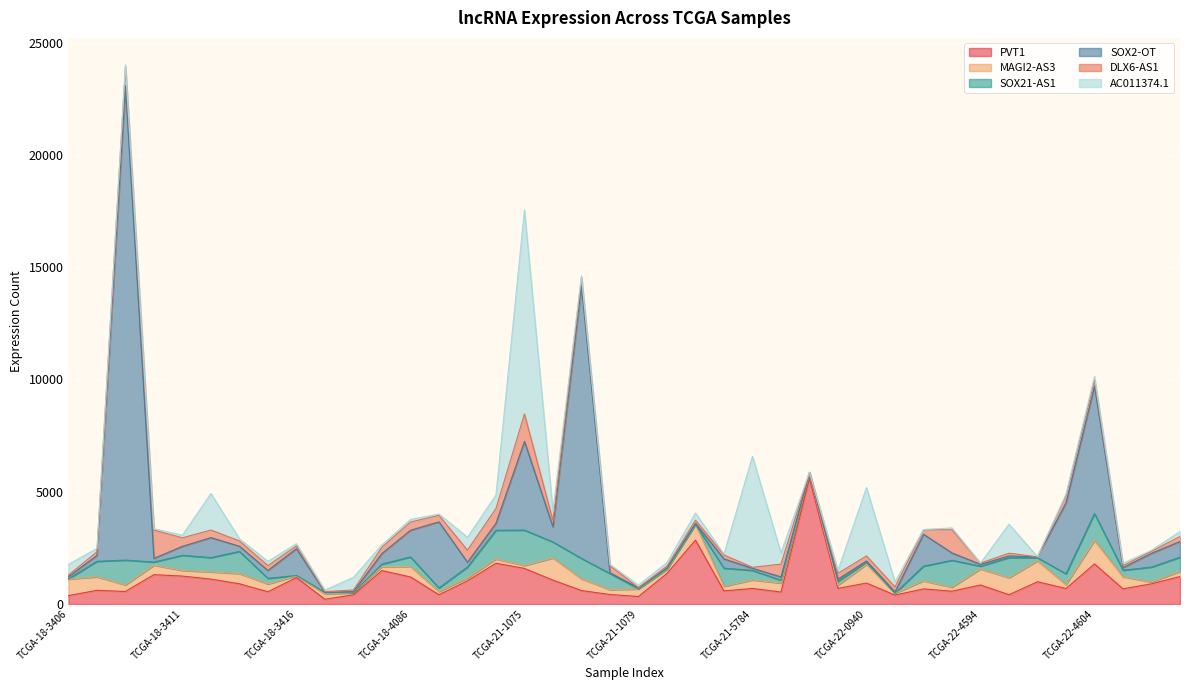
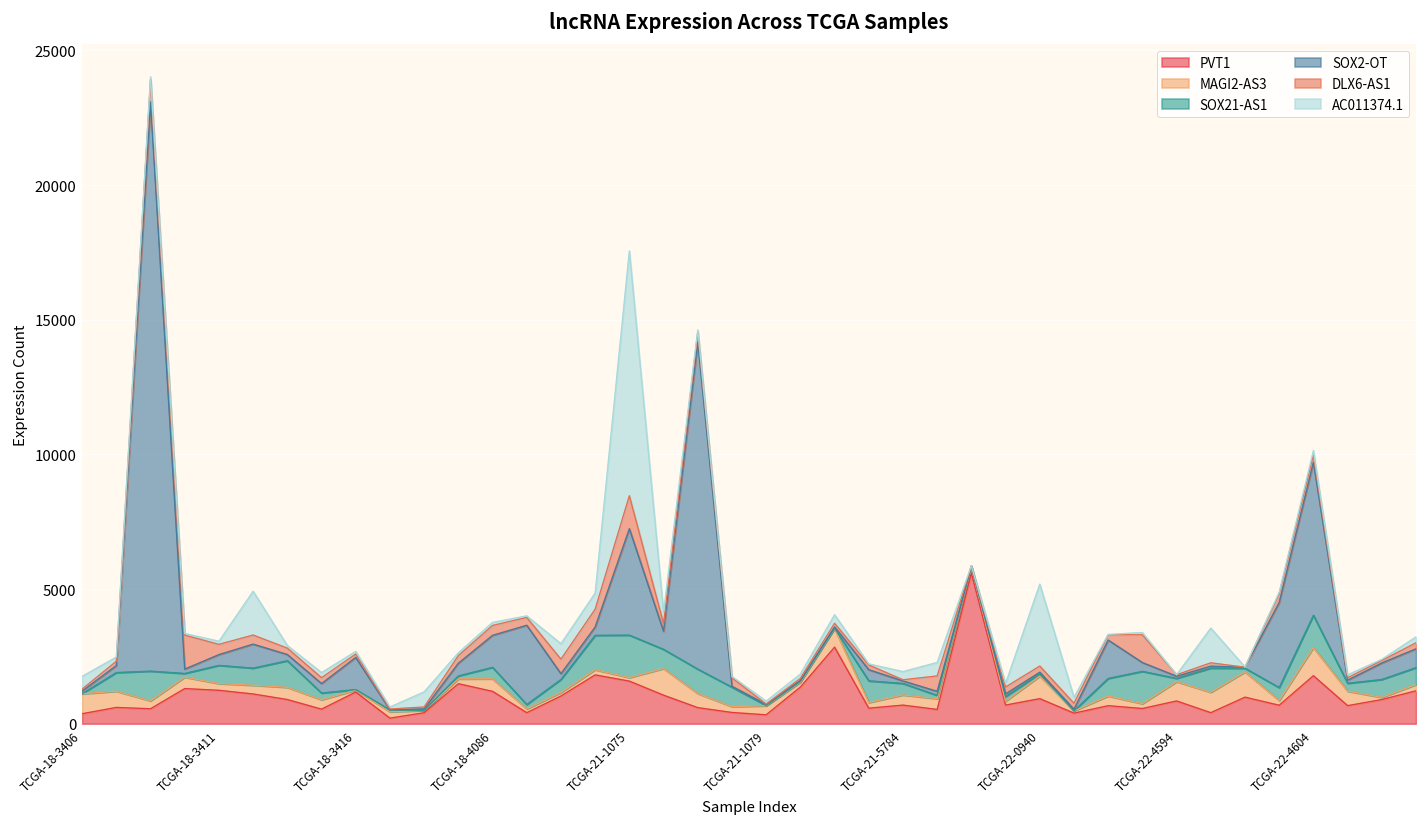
AC011374.1, TCGA-21-5784: 4900 -> 300
